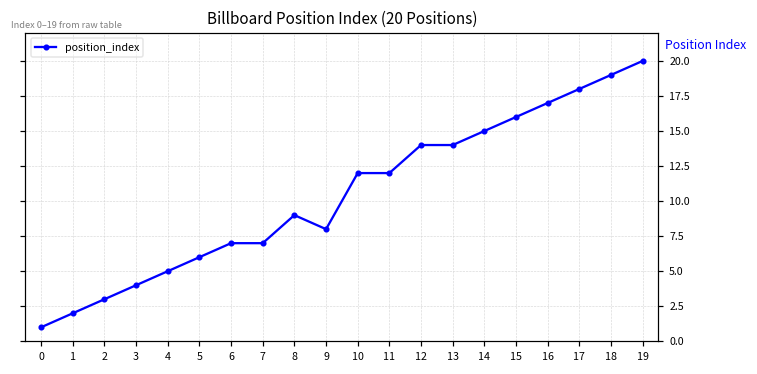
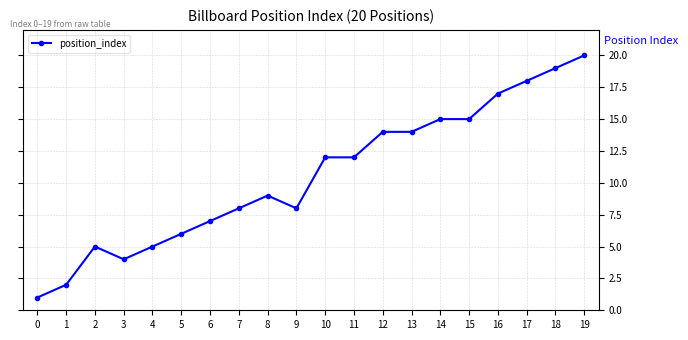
2: 3 -> 5
7: 7 -> 8
15: 16 -> 15
